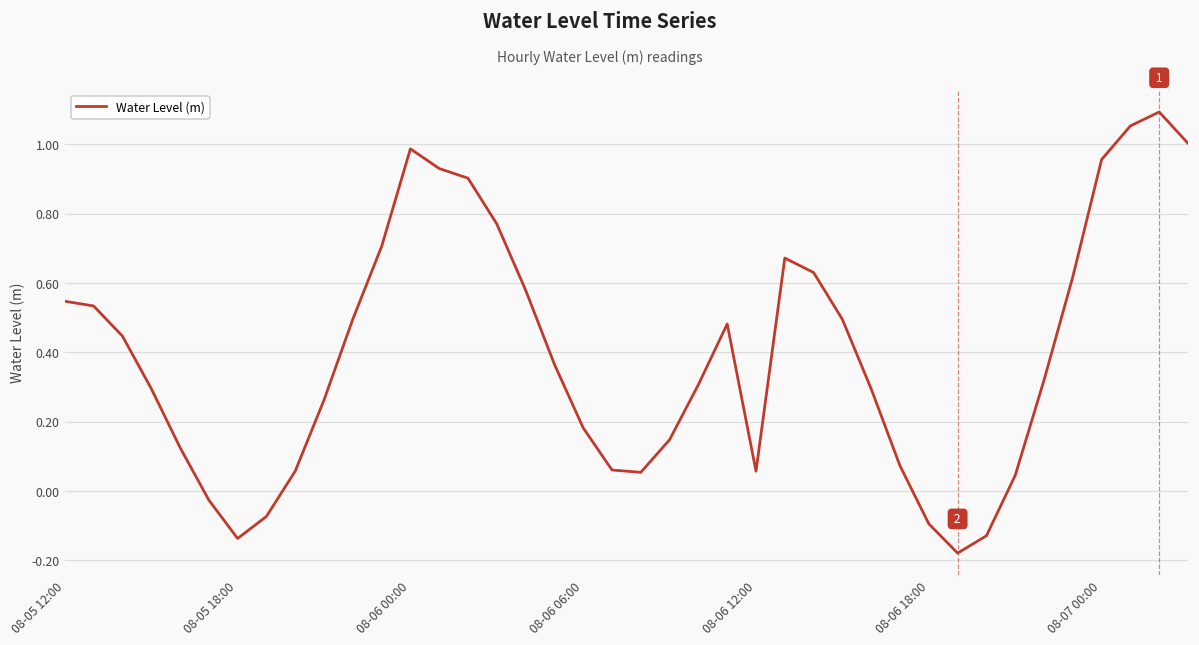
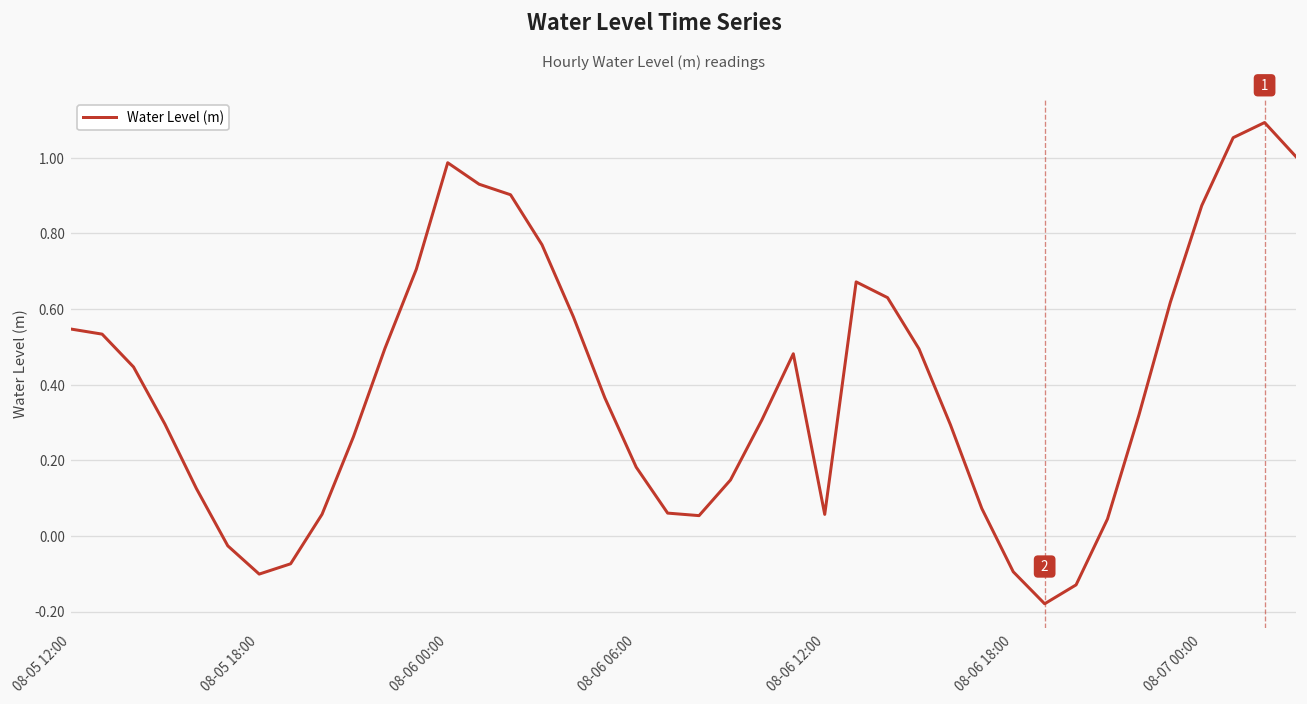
08-05 18:00: -0.14 -> -0.10
08-07 00:00: 0.96 -> 0.87
